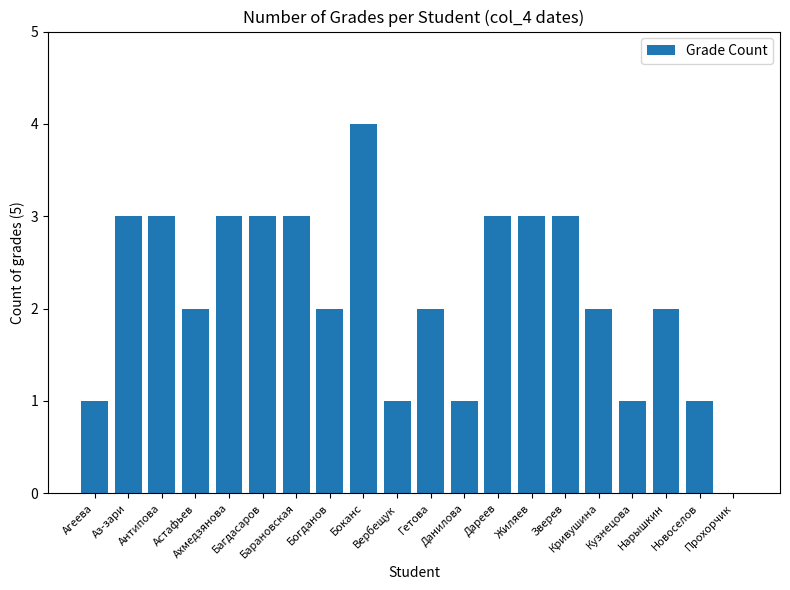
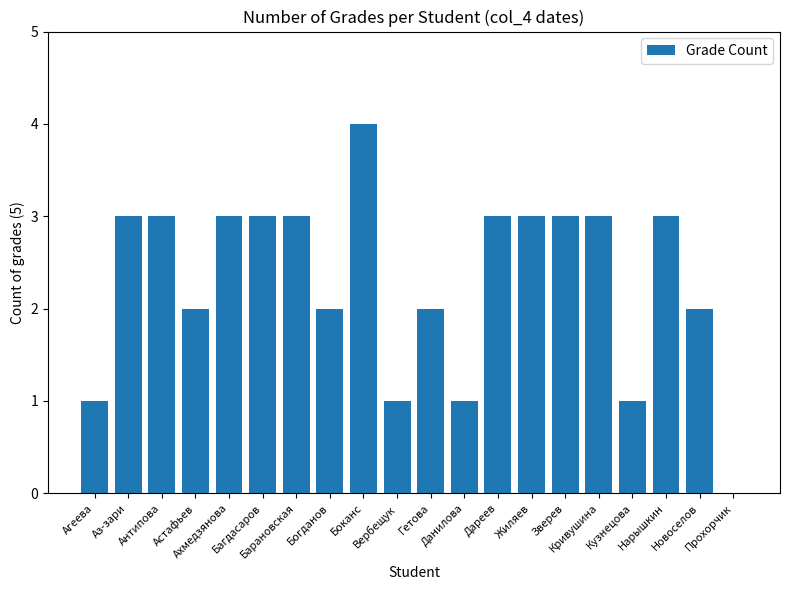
Кривушина: 2 -> 3
Нарышкин: 2 -> 3
Новоселов: 1 -> 2
